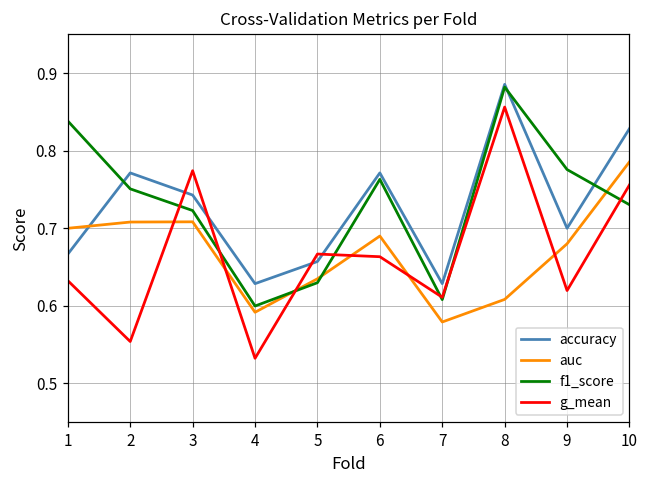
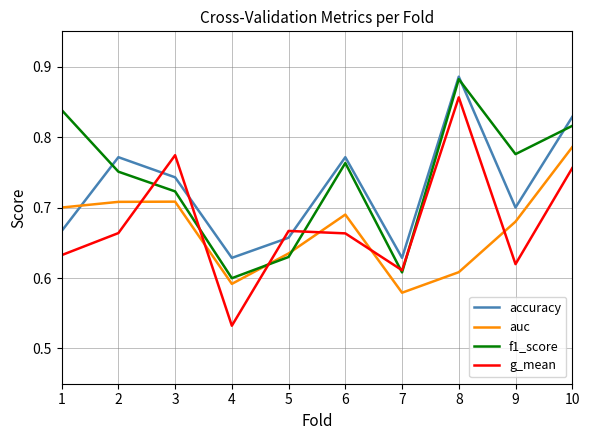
g_mean, 2: 0.55 -> 0.66
f1_score, 10: 0.73 -> 0.82
